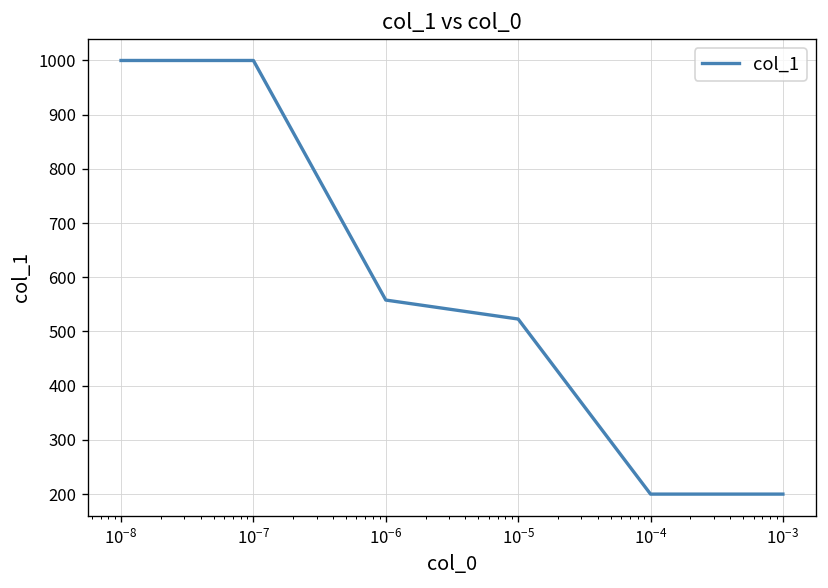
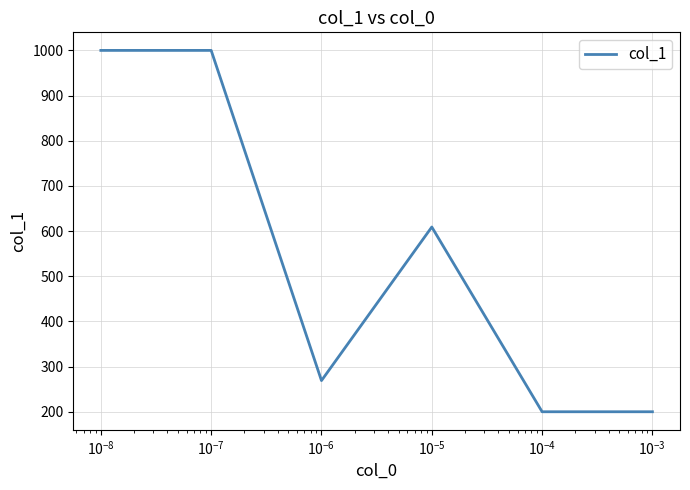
10^-6: 560 -> 270
10^-5: 520 -> 610
